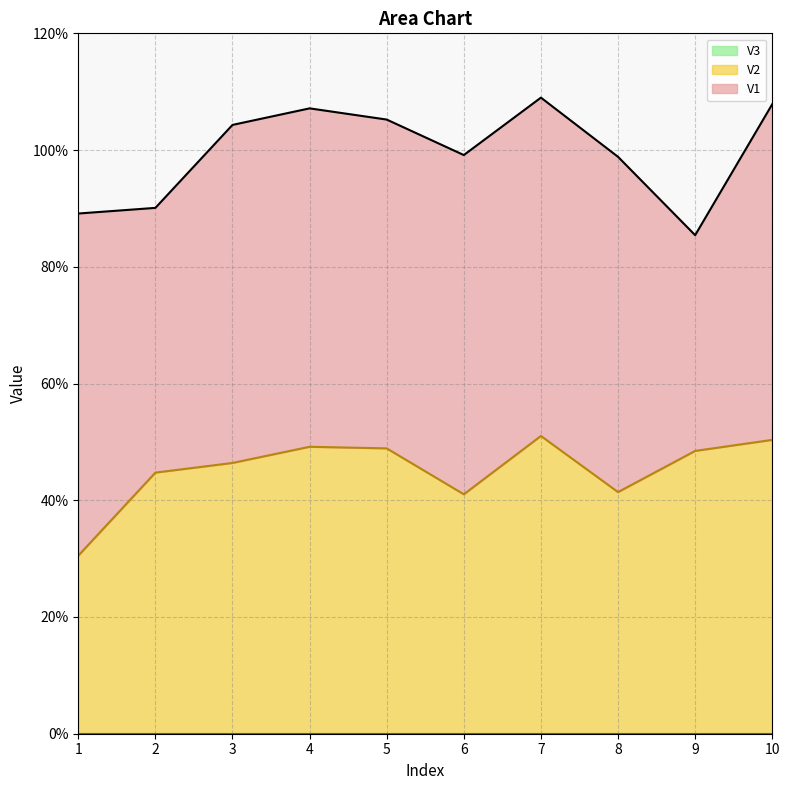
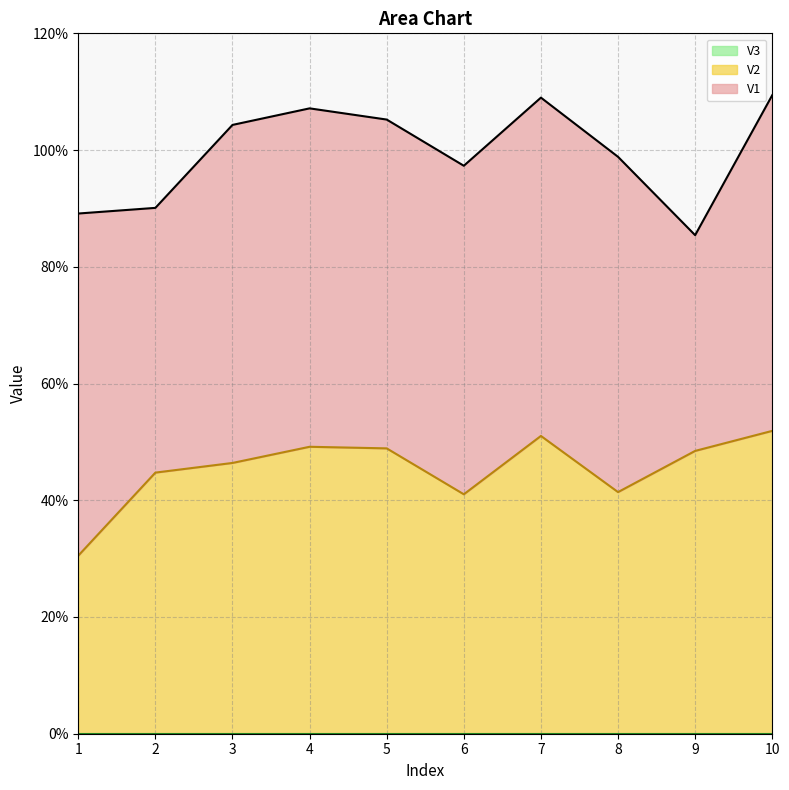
V1, 6: 58% -> 56%
V2, 10: 50% -> 52%
